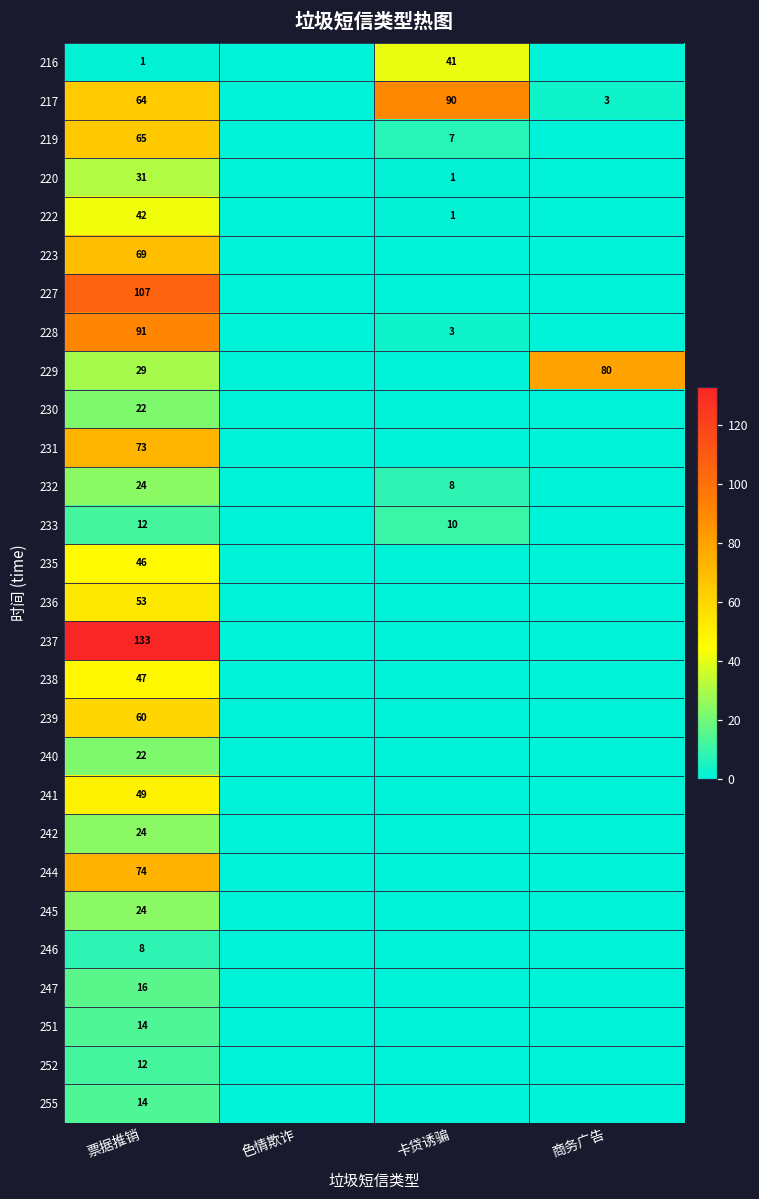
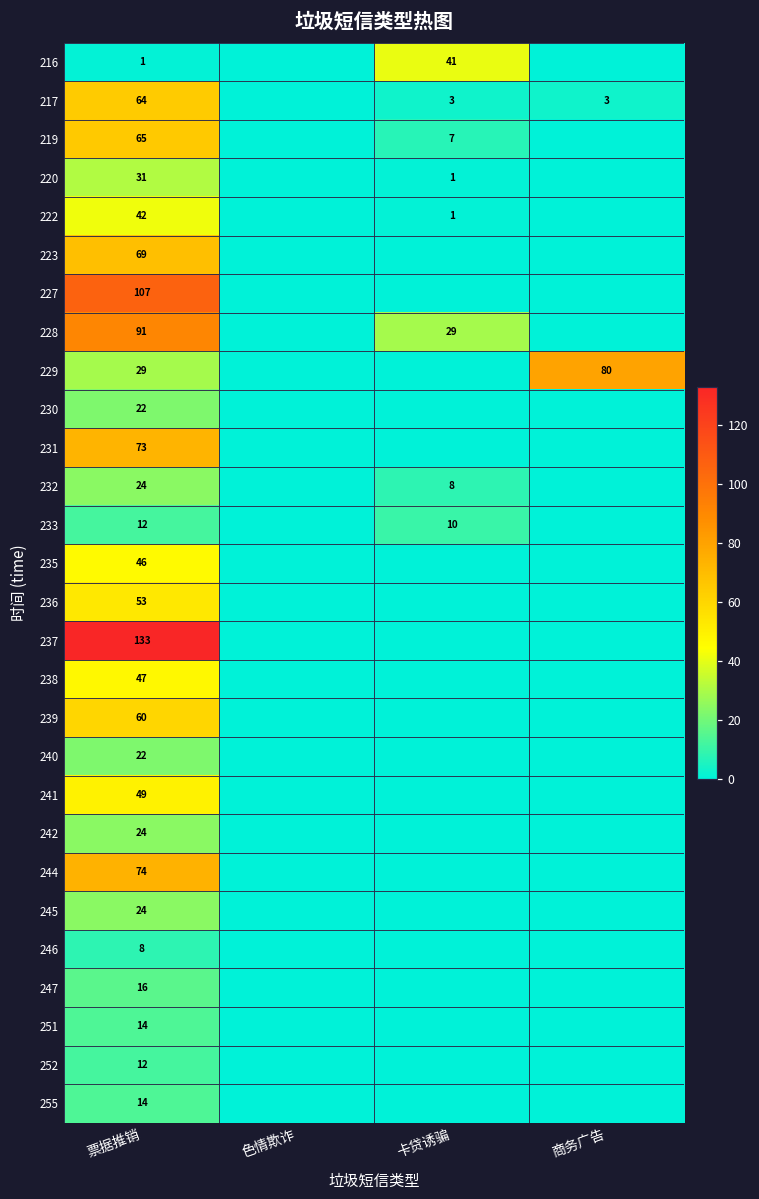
217, 卡贷诱骗: 90 -> 3
228, 卡贷诱骗: 3 -> 29
